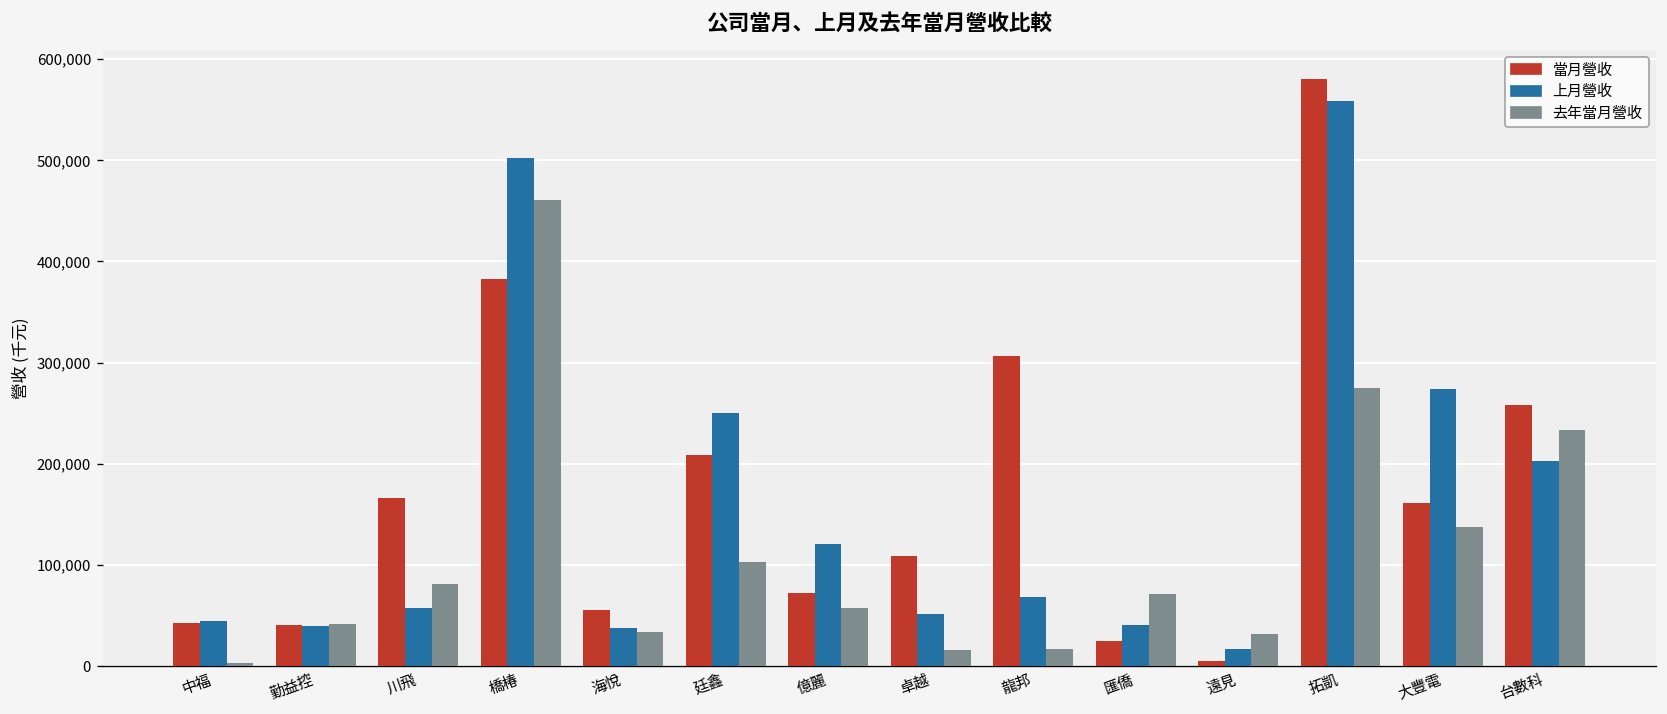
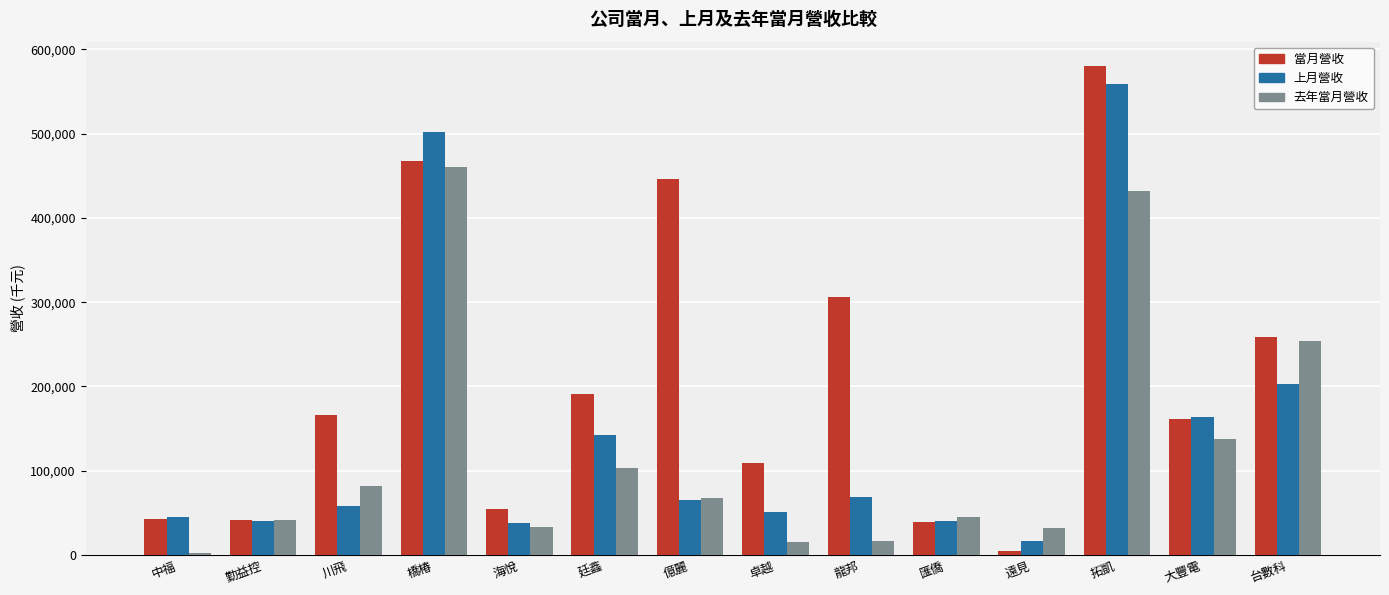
當月營收, 橋椿: 380,000 -> 470,000
當月營收, 廷鑫: 210,000 -> 190,000
上月營收, 廷鑫: 250,000 -> 140,000
當月營收, 億麗: 70,000 -> 450,000
上月營收, 億麗: 120,000 -> 70,000
去年當月營收, 億麗: 60,000 -> 70,000
當月營收, 匯僑: 30,000 -> 40,000
去年當月營收, 匯僑: 70,000 -> 50,000
去年當月營收, 拓凱: 270,000 -> 430,000
上月營收, 大豐電: 270,000 -> 160,000
去年當月營收, 台數科: 230,000 -> 250,000
